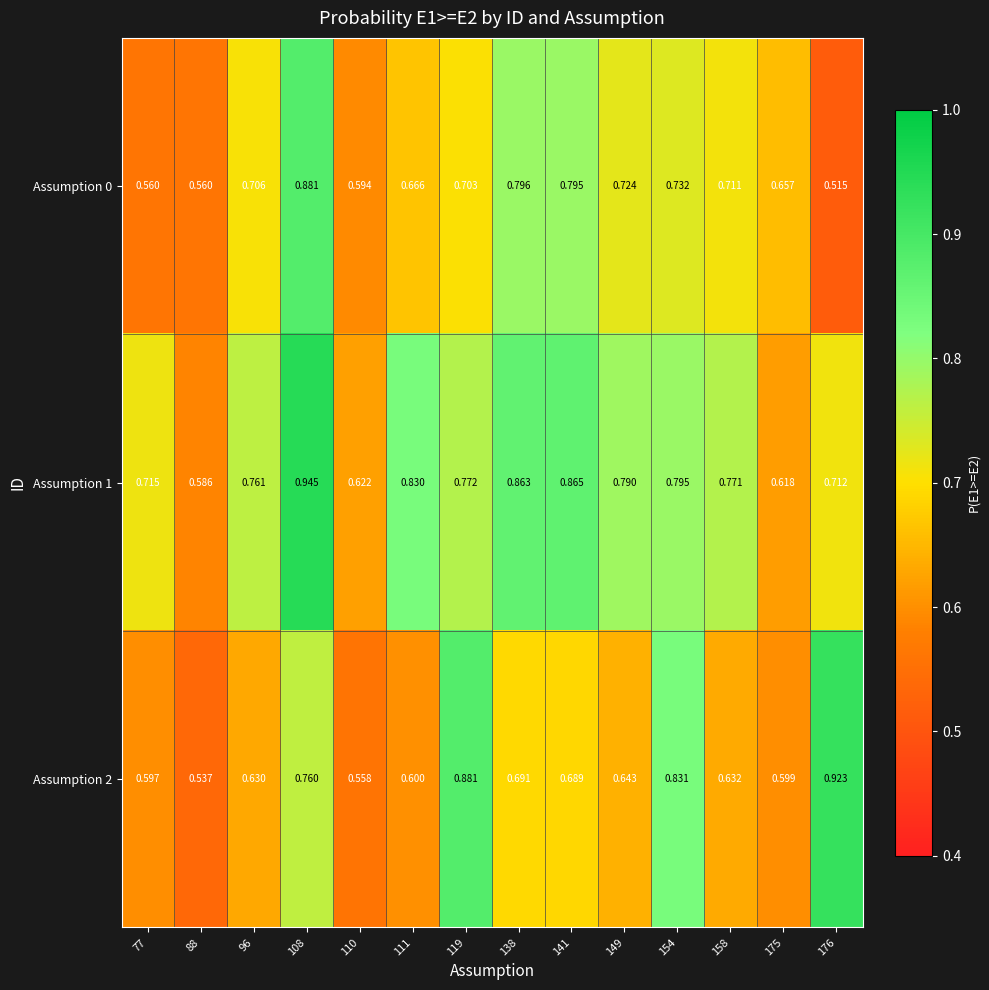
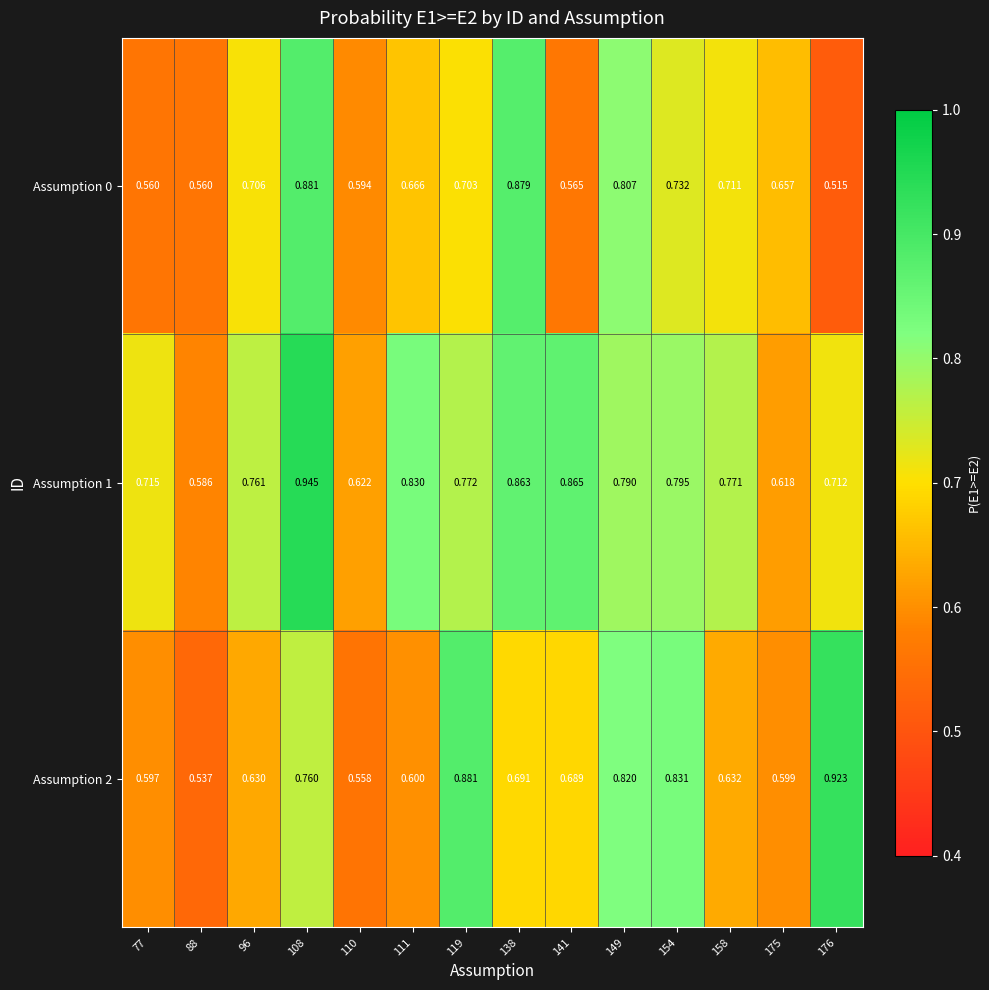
Assumption 0, 138: 0.796 -> 0.879
Assumption 0, 141: 0.795 -> 0.565
Assumption 0, 149: 0.724 -> 0.807
Assumption 2, 149: 0.643 -> 0.820
